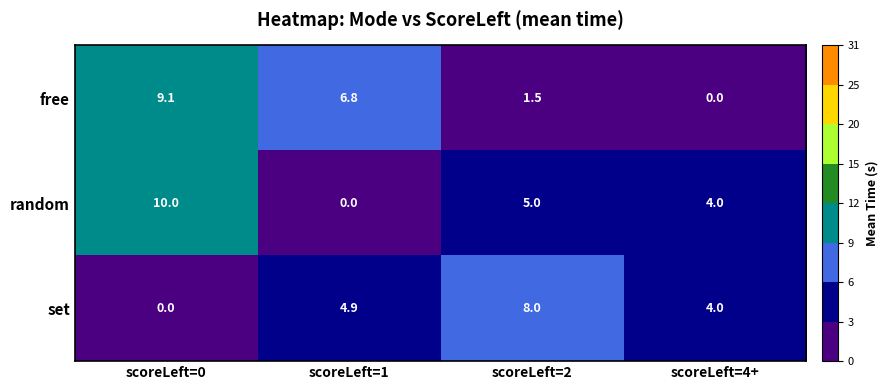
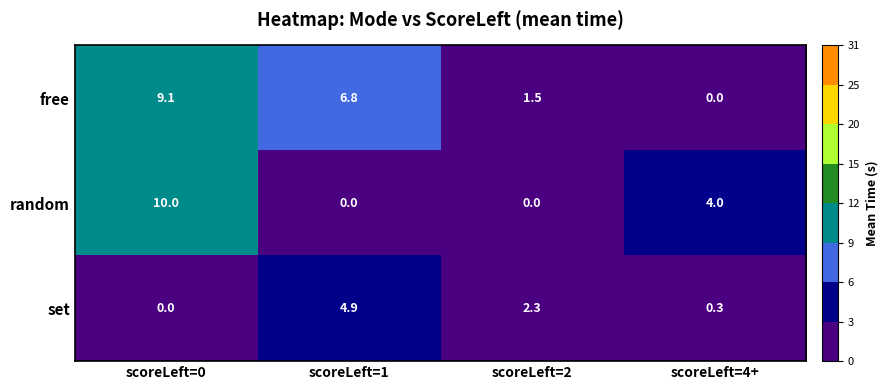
random, scoreLeft=2: 5.0 -> 0.0
set, scoreLeft=2: 8.0 -> 2.3
set, scoreLeft=4+: 4.0 -> 0.3
